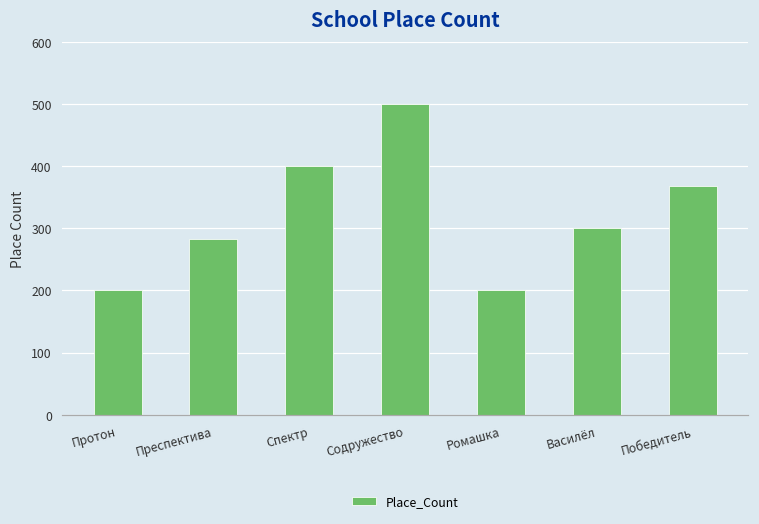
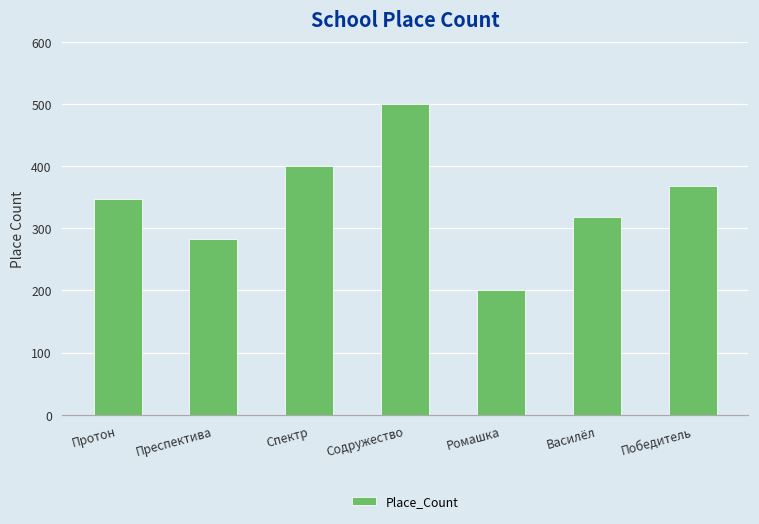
Протон: 200 -> 350
Василёл: 300 -> 320
